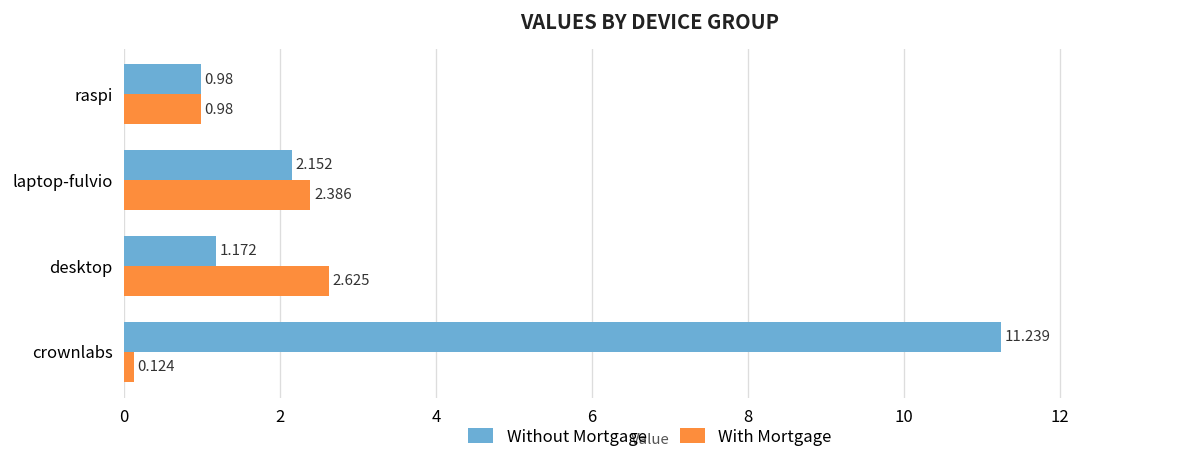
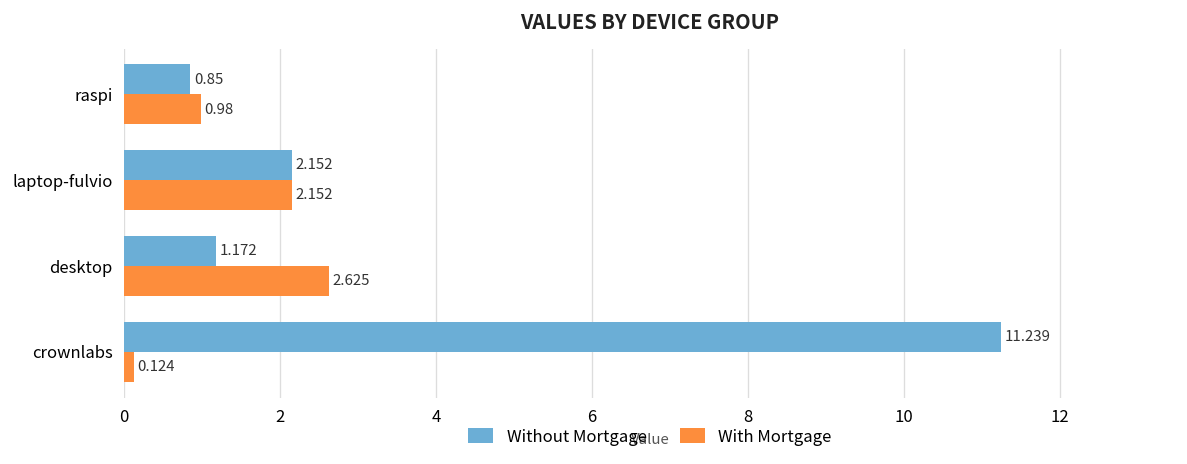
Without Mortgage, raspi: 0.98 -> 0.85
With Mortgage, laptop-fulvio: 2.386 -> 2.152
